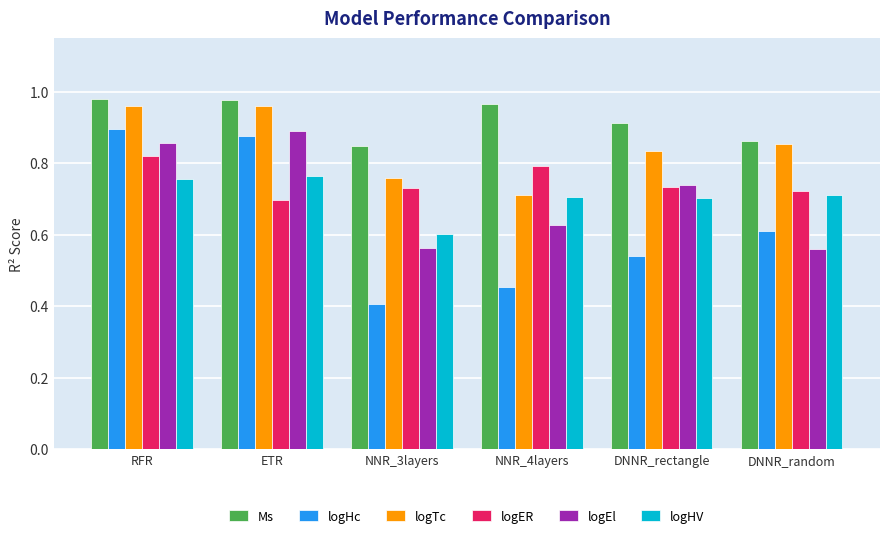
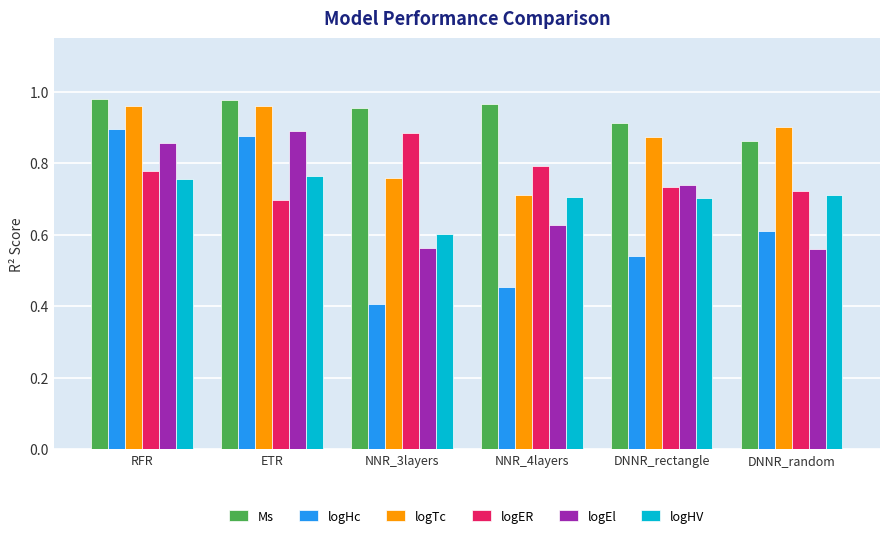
logER, RFR: 0.82 -> 0.78
Ms, NNR_3layers: 0.85 -> 0.96
logER, NNR_3layers: 0.73 -> 0.88
logTc, DNNR_rectangle: 0.83 -> 0.87
logTc, DNNR_random: 0.86 -> 0.90
